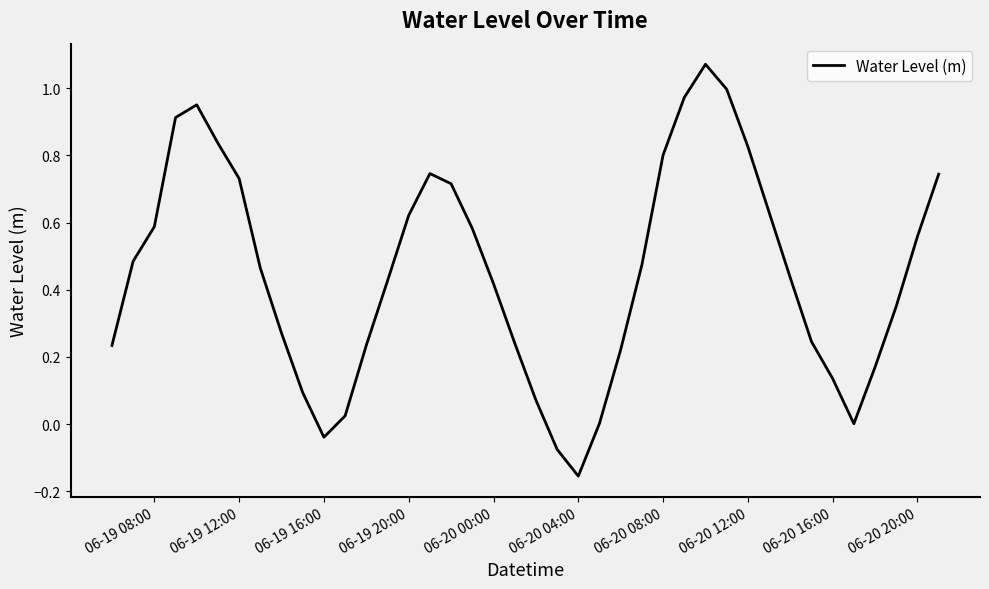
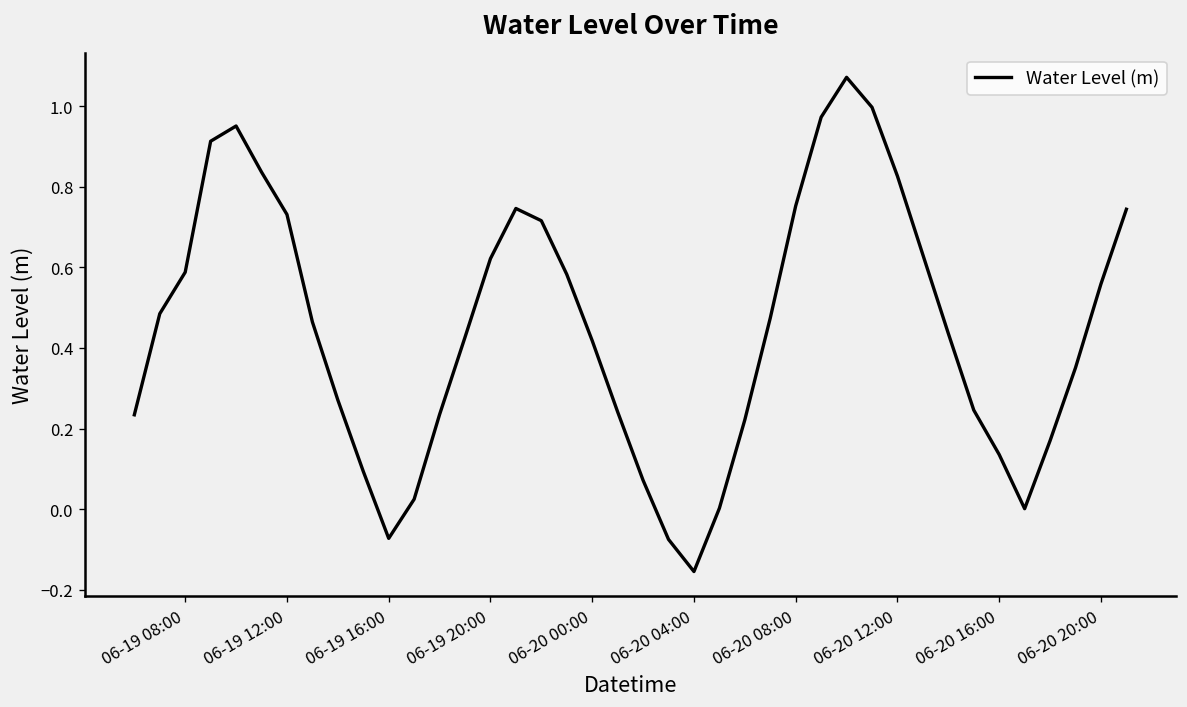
06-19 16:00: -0.04 -> -0.07
06-20 08:00: 0.80 -> 0.75
